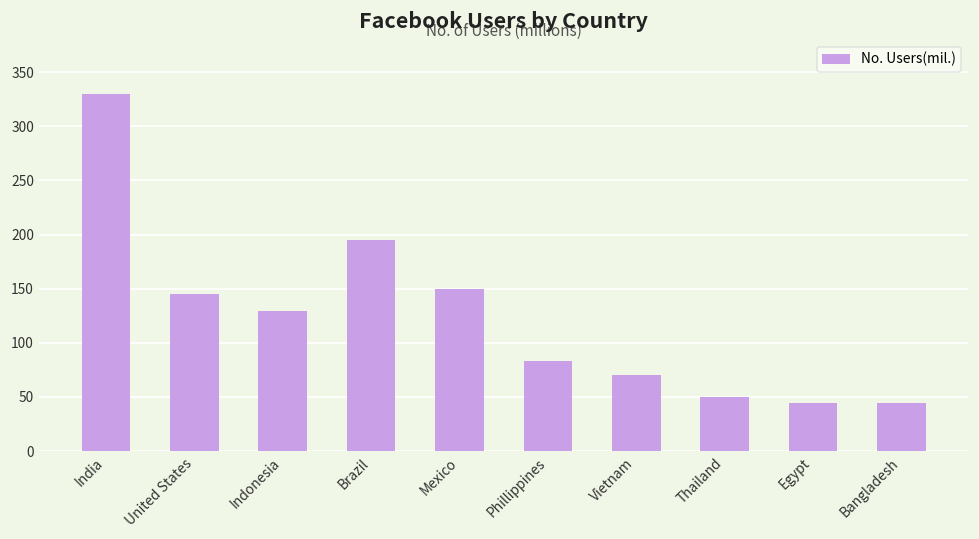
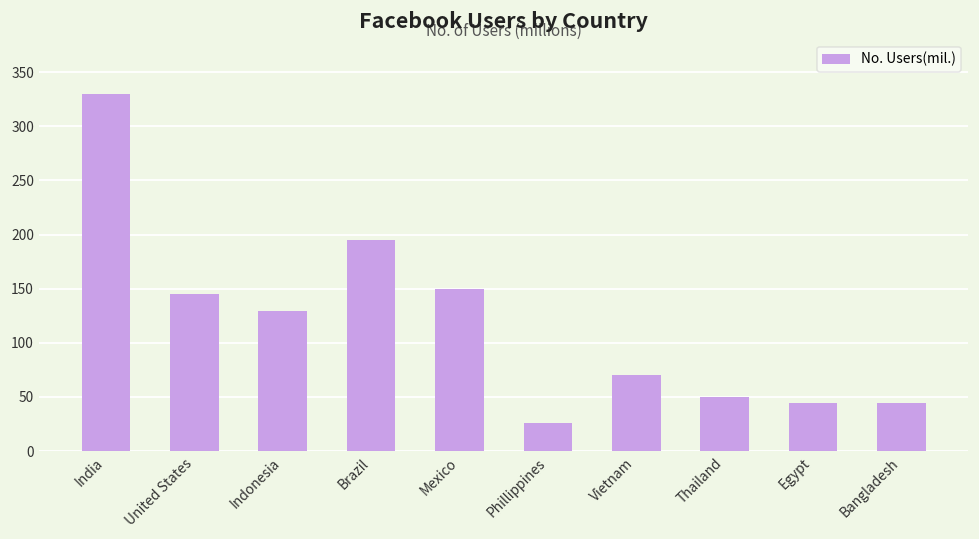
Phillippines: 80 -> 30
